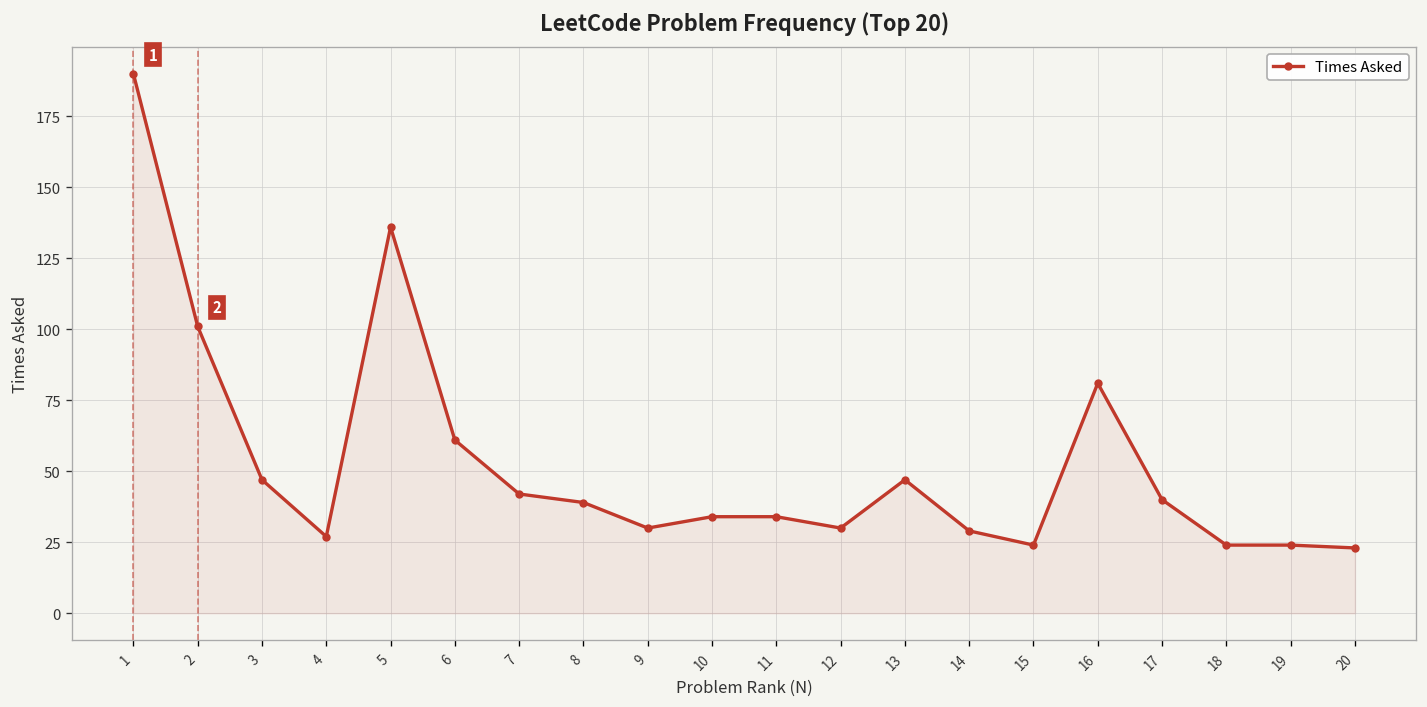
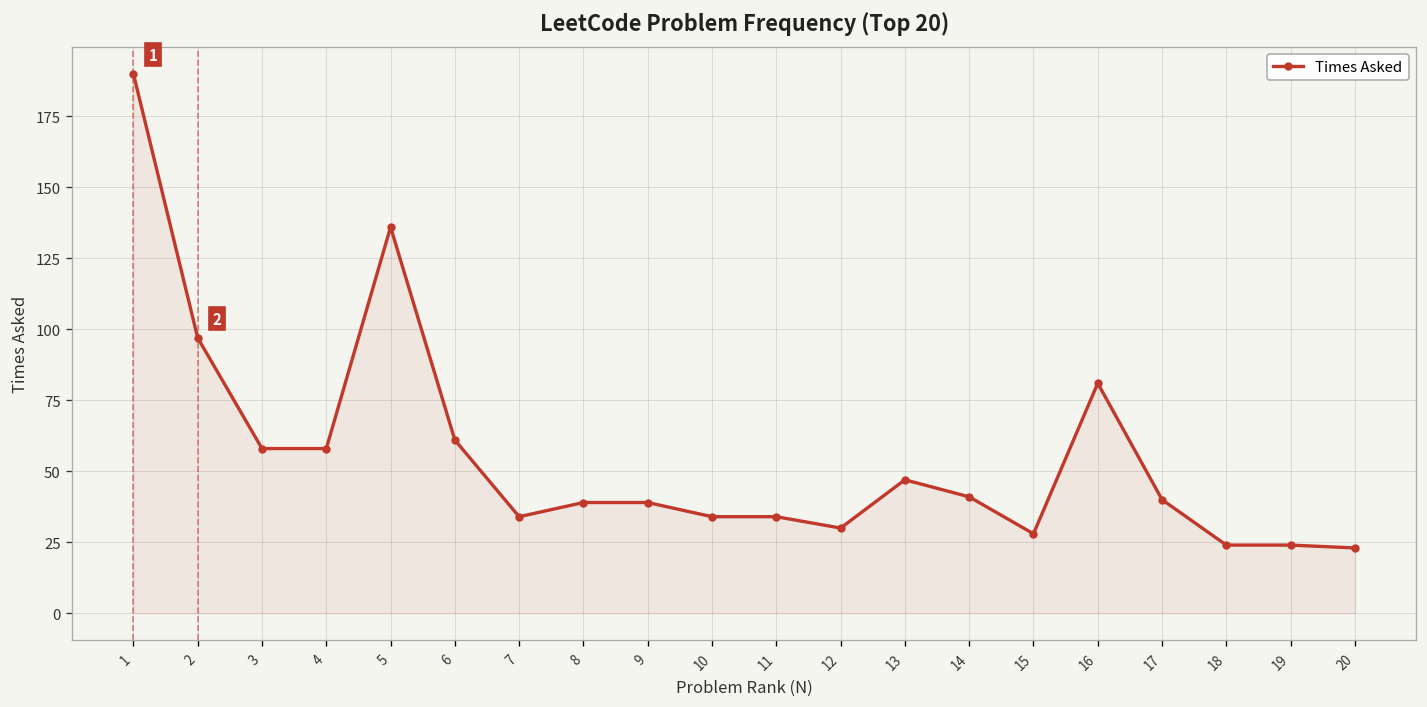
2: 101 -> 97
3: 47 -> 58
4: 27 -> 58
7: 42 -> 34
9: 30 -> 39
14: 29 -> 41
15: 24 -> 28
